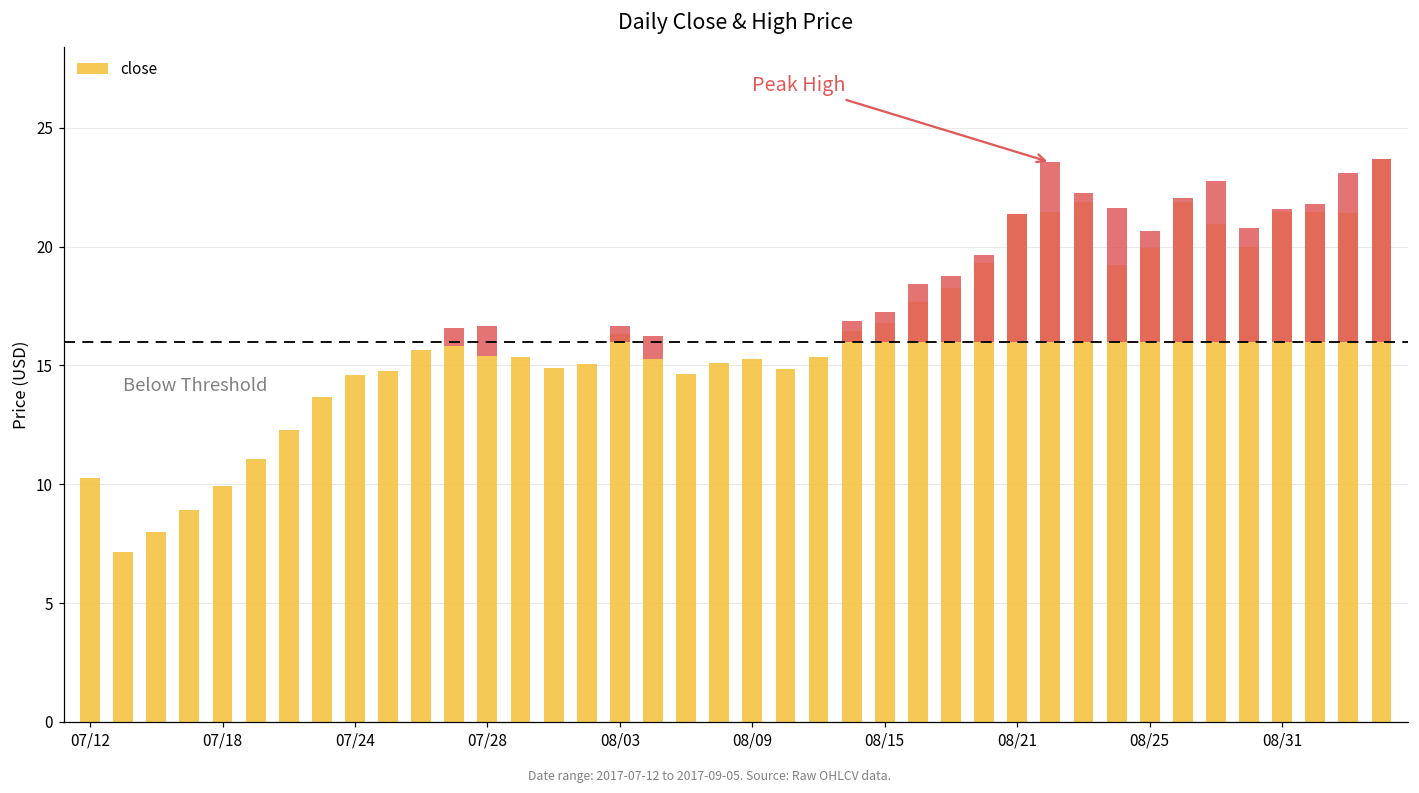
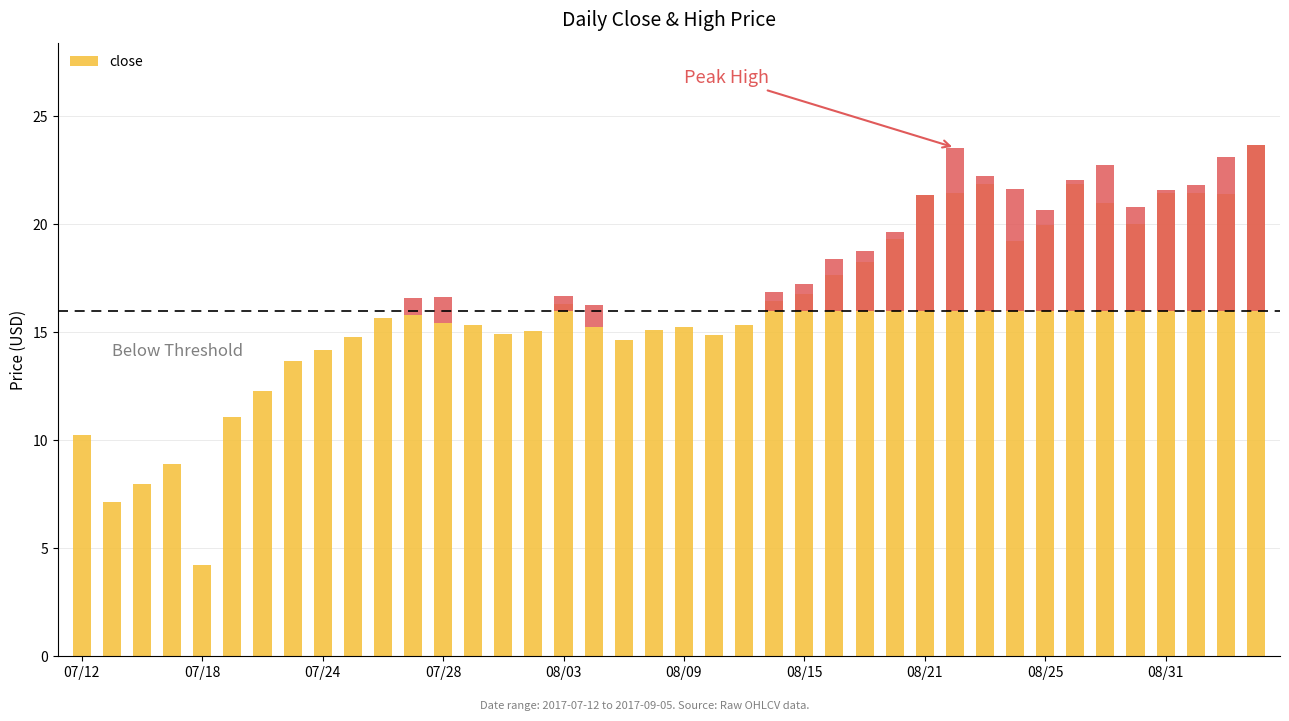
07/18: 9.9 -> 4.2
07/24: 14.6 -> 14.2
